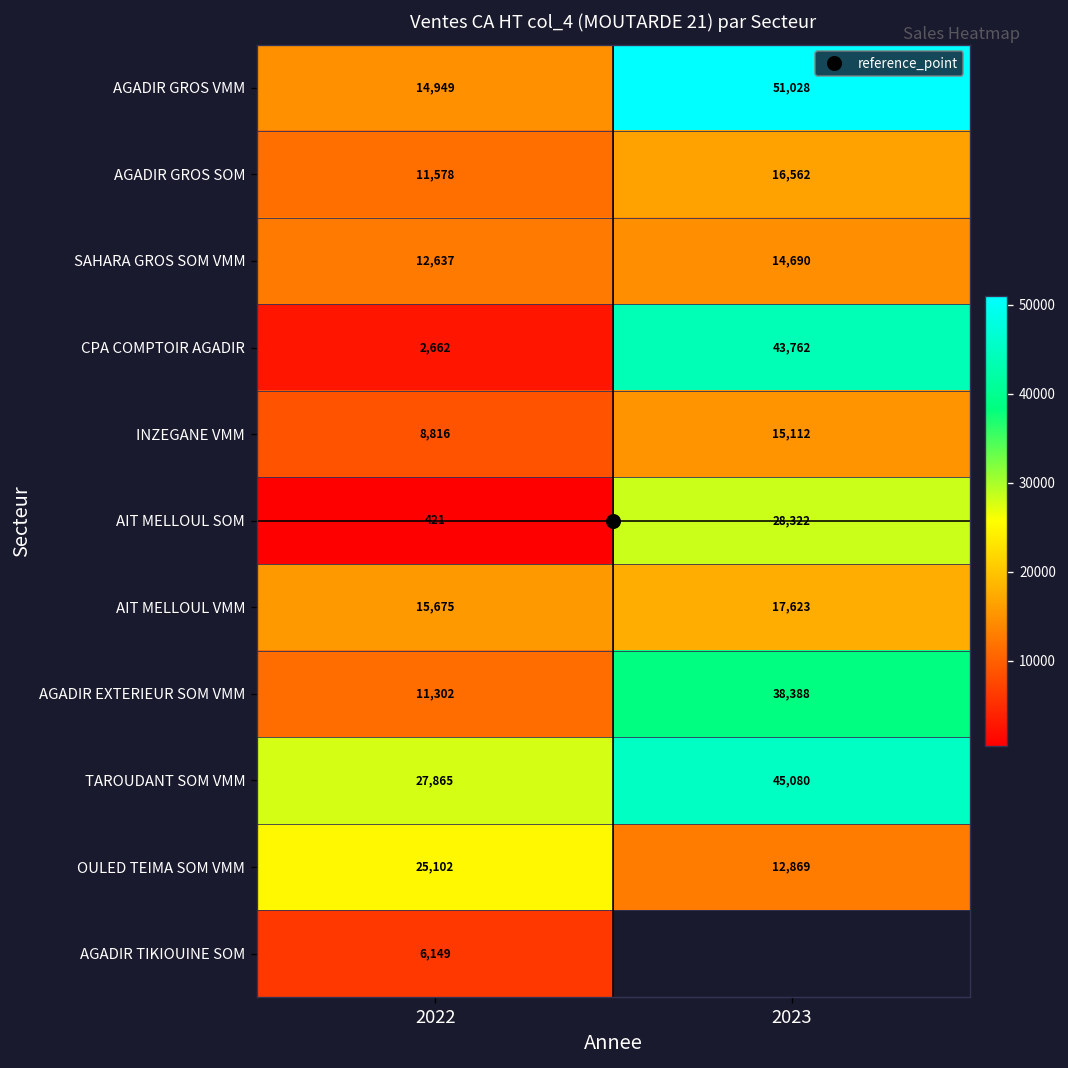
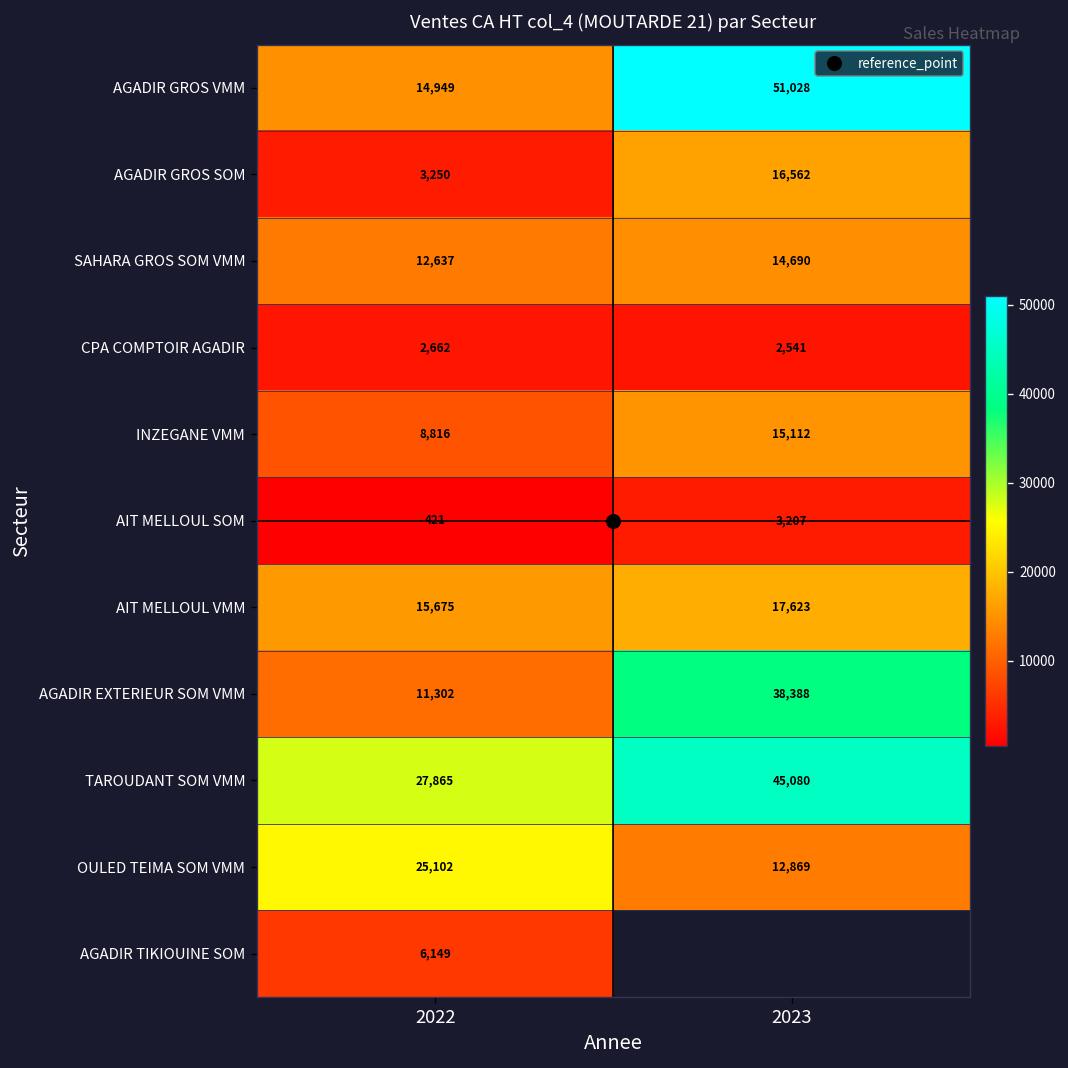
AGADIR GROS SOM, 2022: 11,578 -> 3,250
CPA COMPTOIR AGADIR, 2023: 43,762 -> 2,541
AIT MELLOUL SOM, 2023: 28,322 -> 3,207
